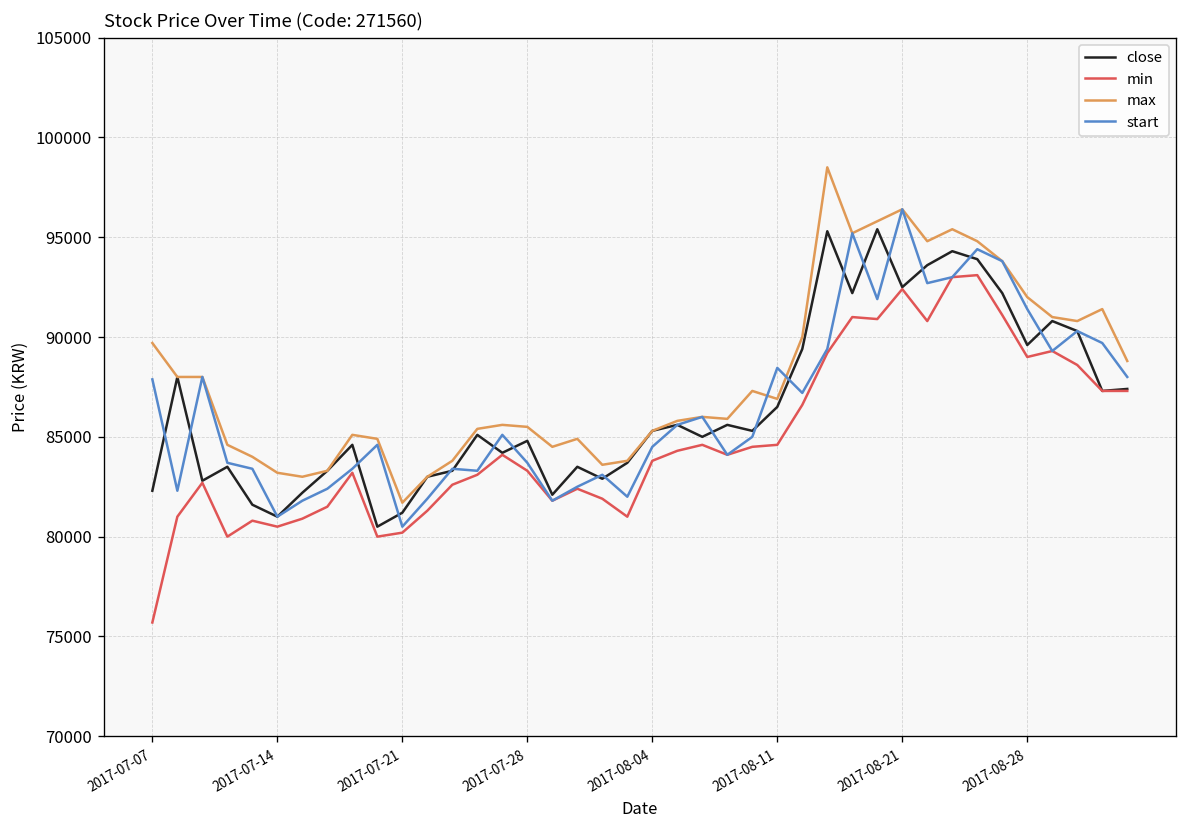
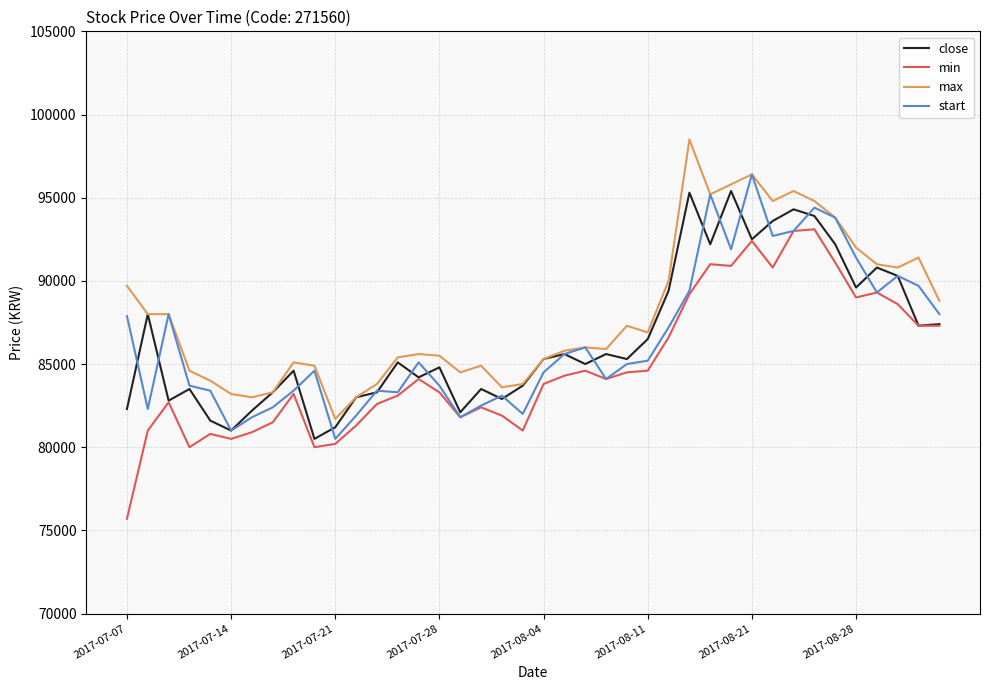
start, 2017-08-11: 88500 -> 85200
